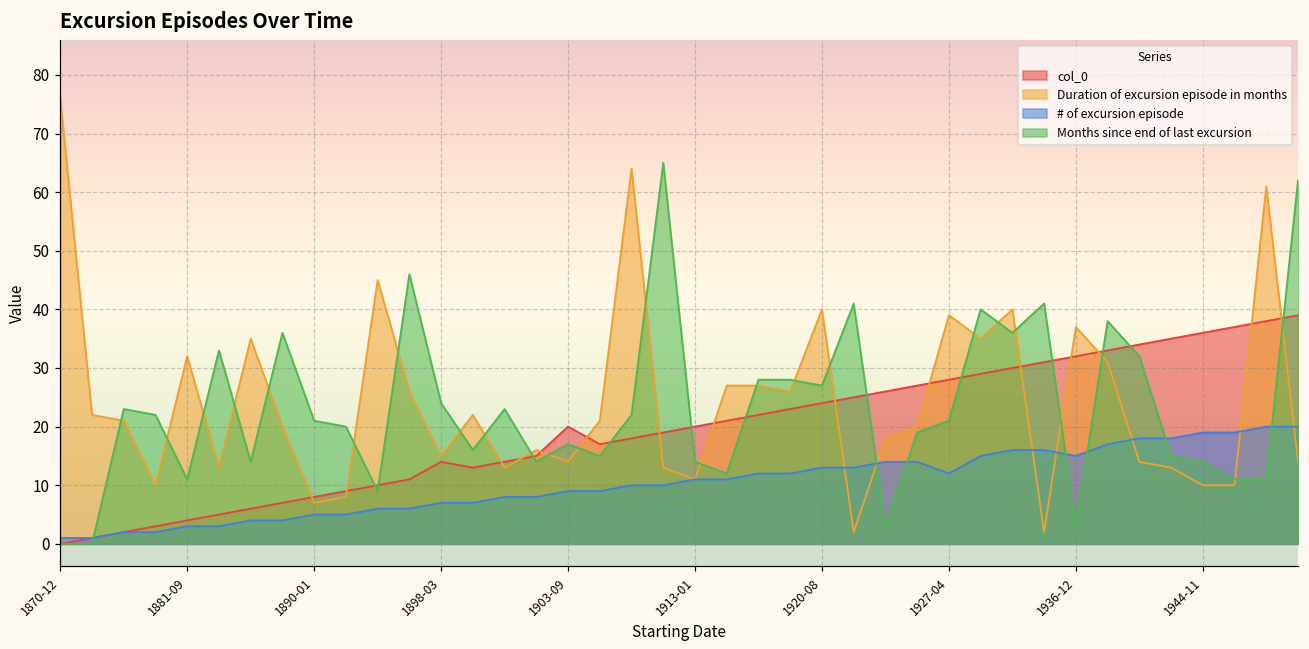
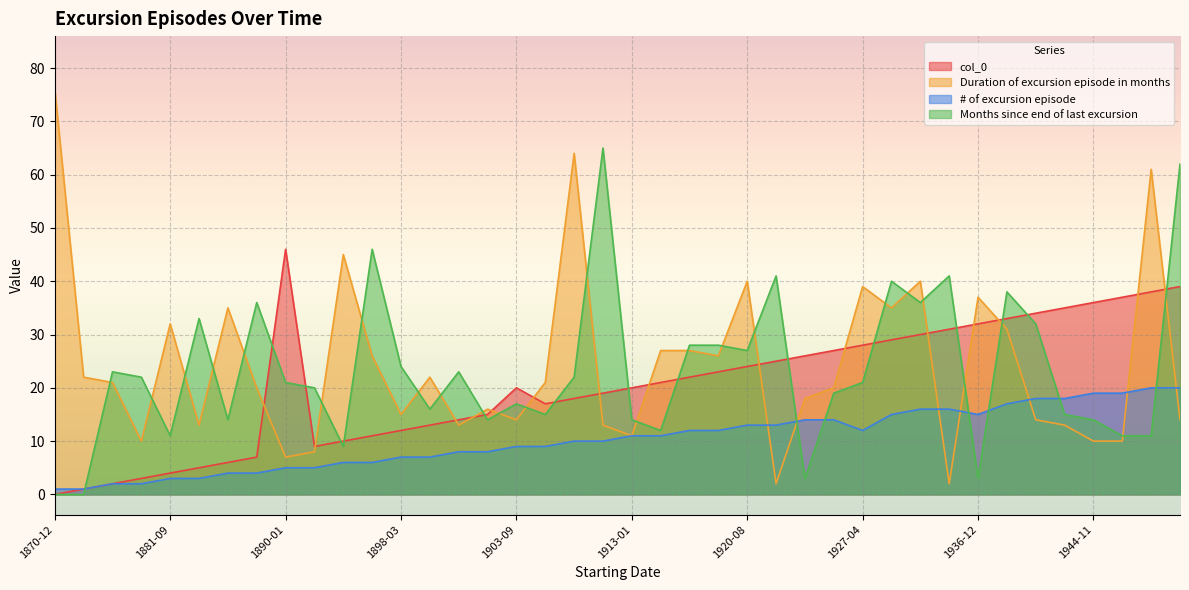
col_0, 1890-01: 8 -> 46
col_0, 1898-03: 14 -> 12
